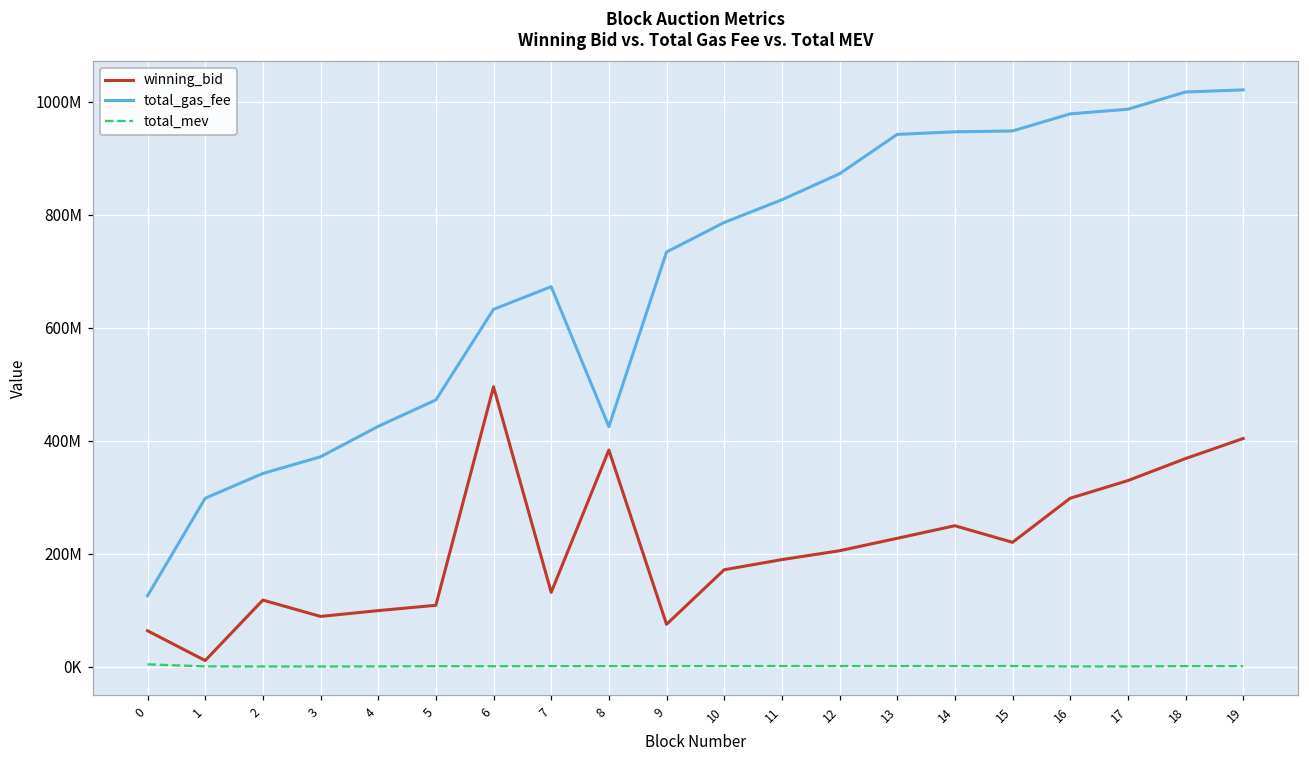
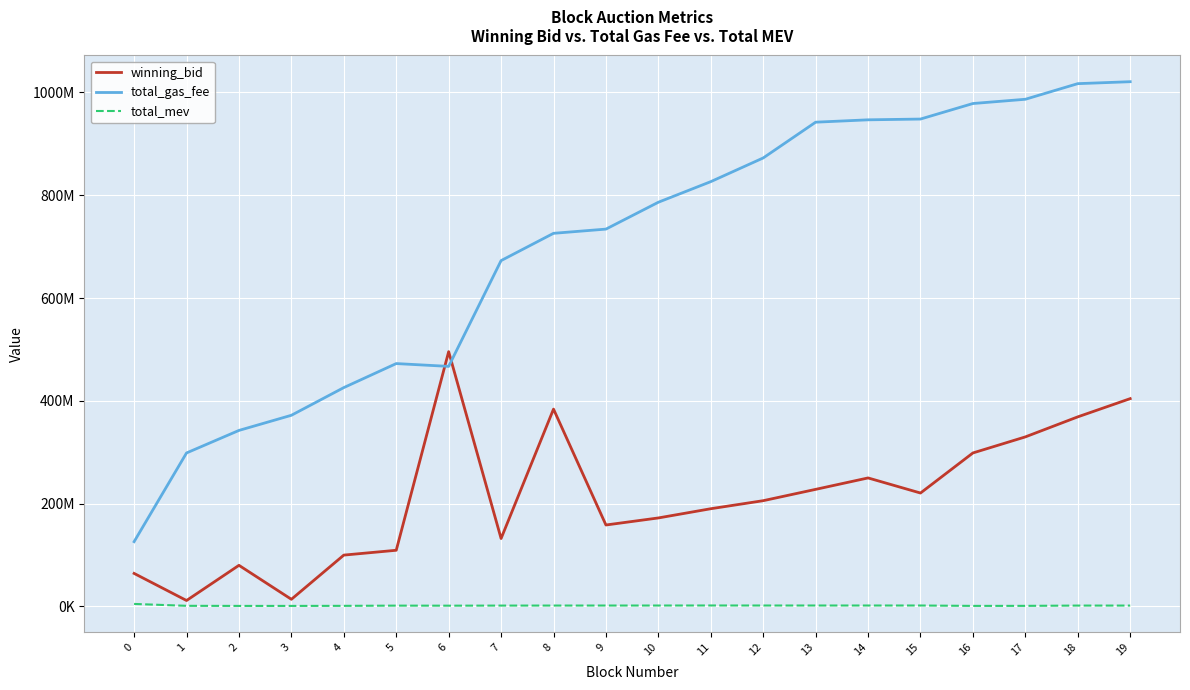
winning_bid, 2: 120000000 -> 80000000
winning_bid, 3: 90000000 -> 10000000
total_gas_fee, 6: 630000000 -> 470000000
total_gas_fee, 8: 430000000 -> 730000000
winning_bid, 9: 80000000 -> 160000000
